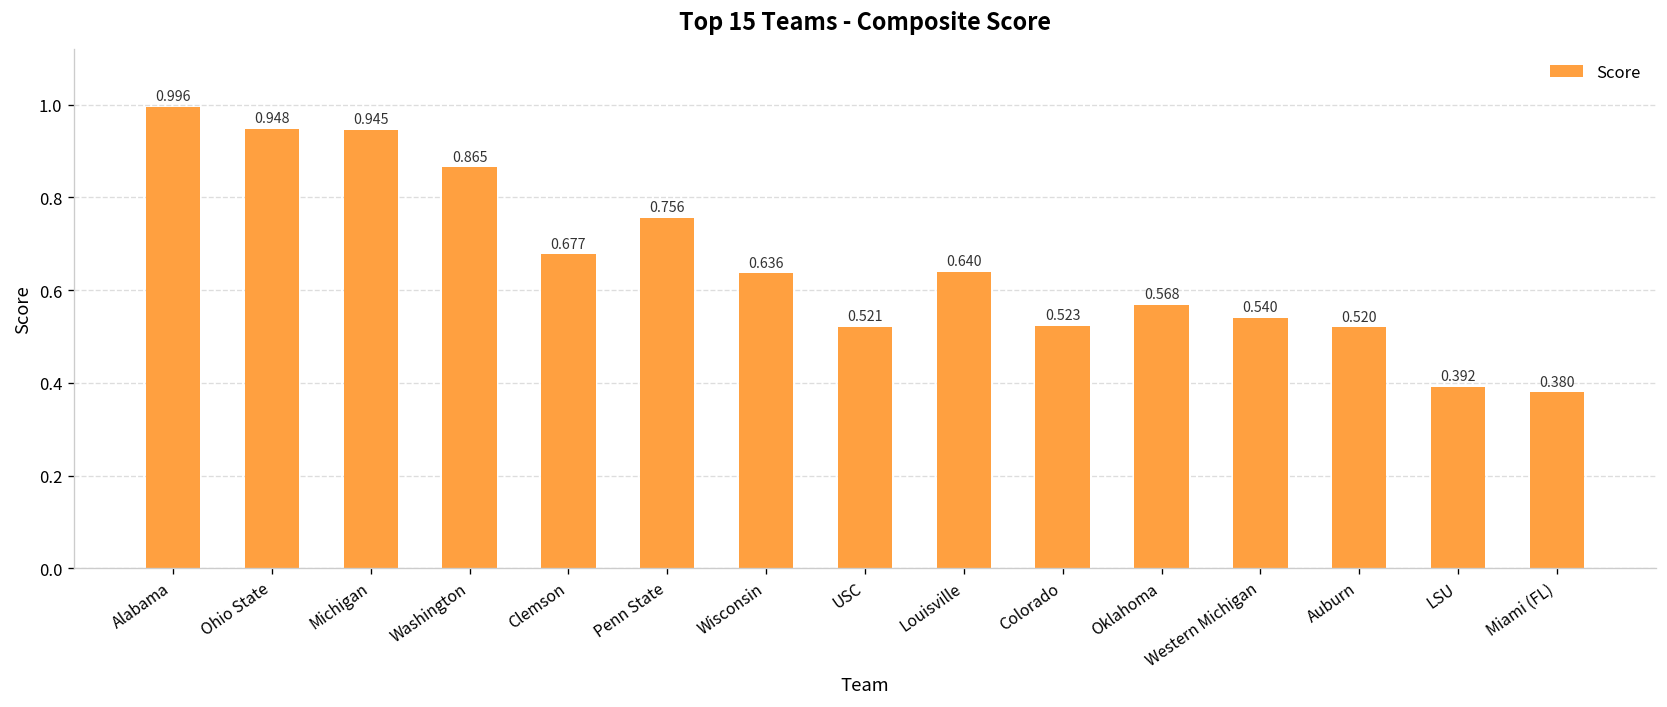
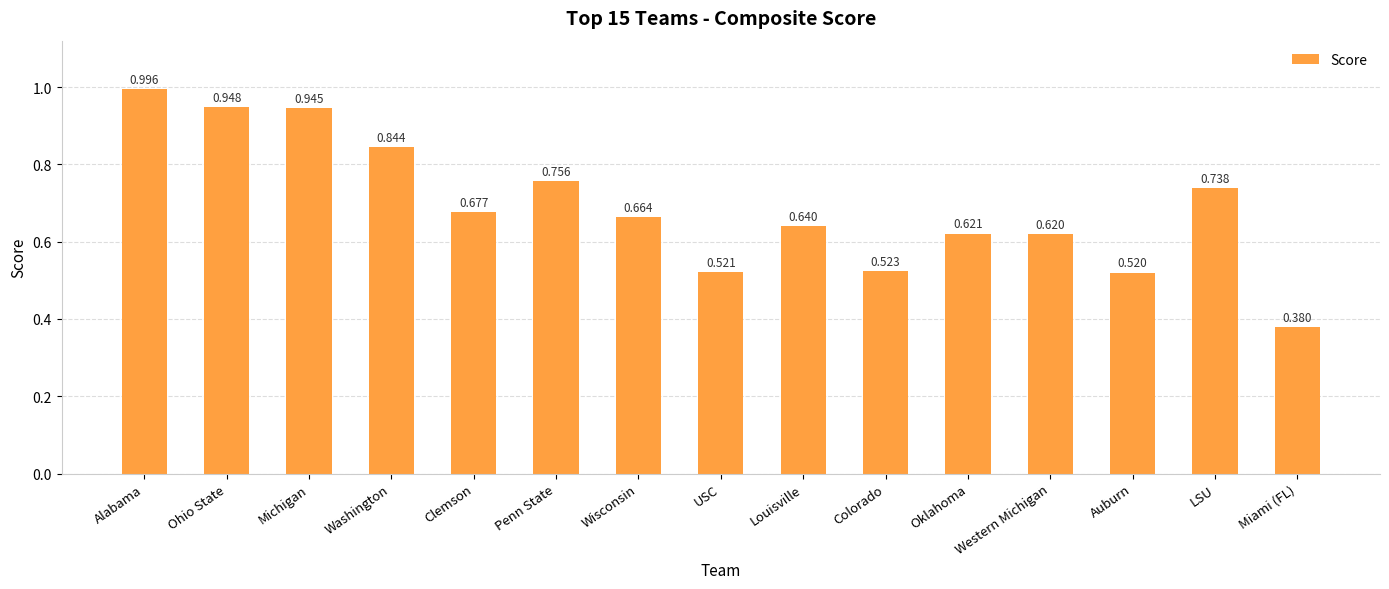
Washington: 0.865 -> 0.844
Wisconsin: 0.636 -> 0.664
Oklahoma: 0.568 -> 0.621
Western Michigan: 0.540 -> 0.620
LSU: 0.392 -> 0.738
